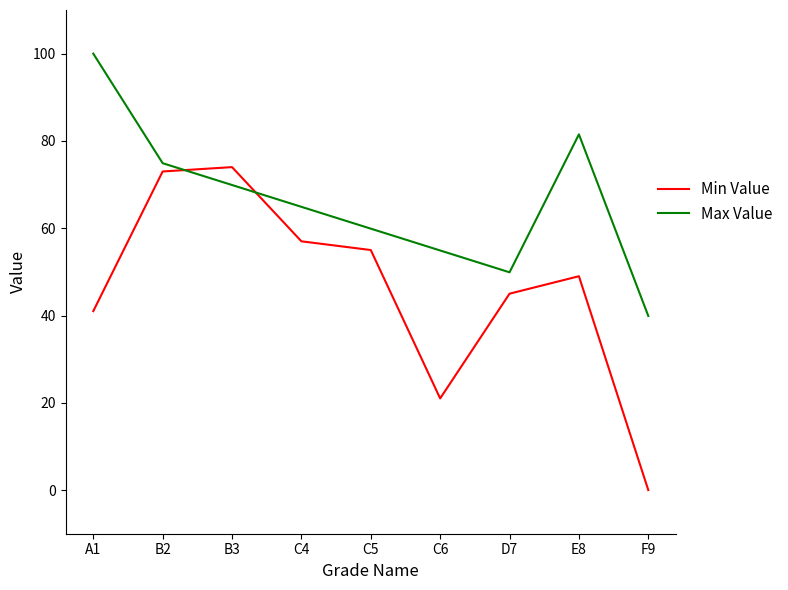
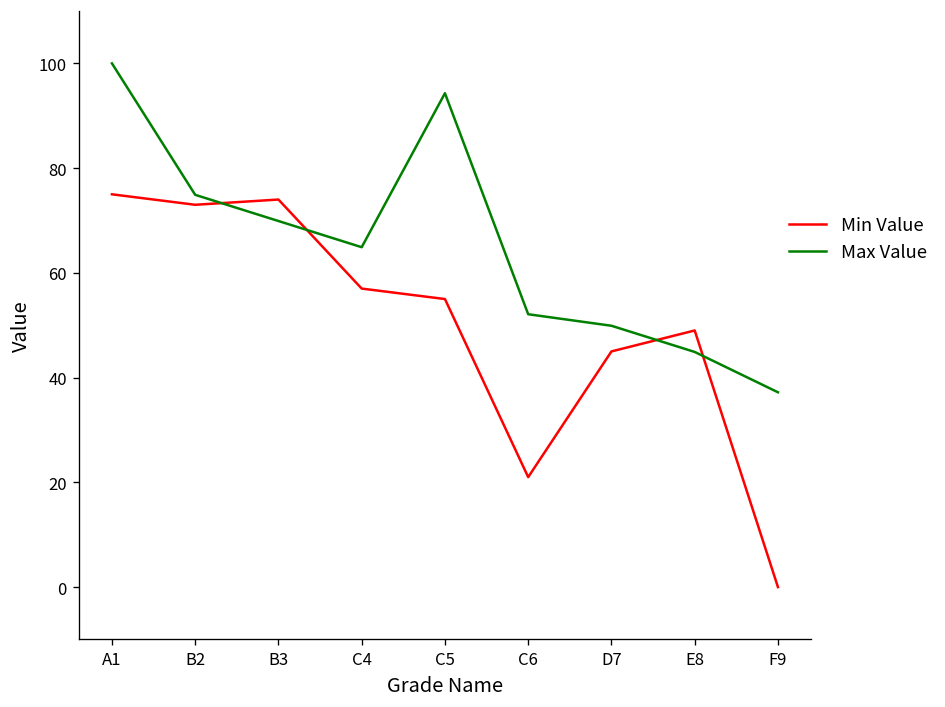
Min Value, A1: 41 -> 75
Max Value, C5: 60 -> 94
Max Value, C6: 55 -> 52
Max Value, E8: 82 -> 45
Max Value, F9: 40 -> 37
